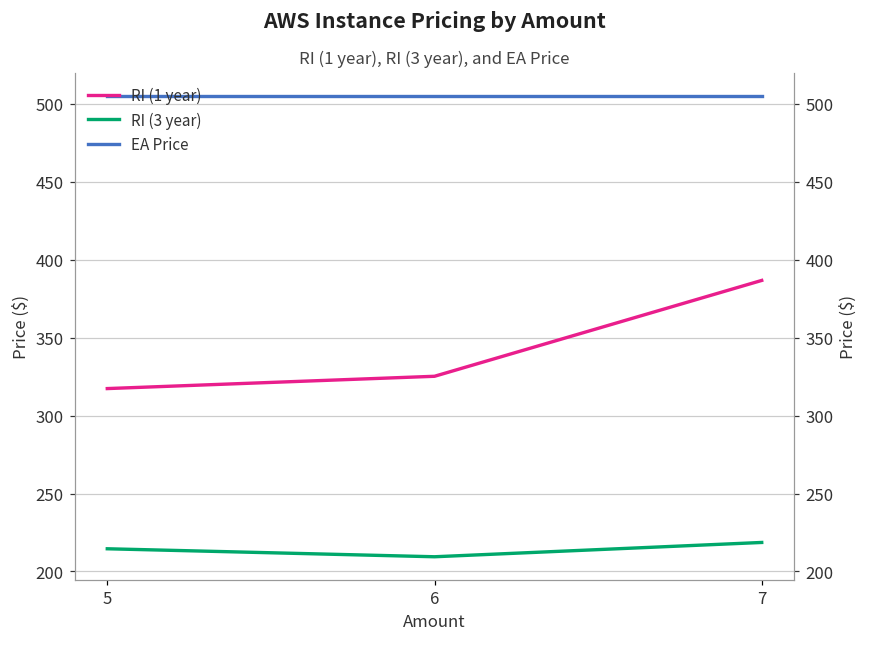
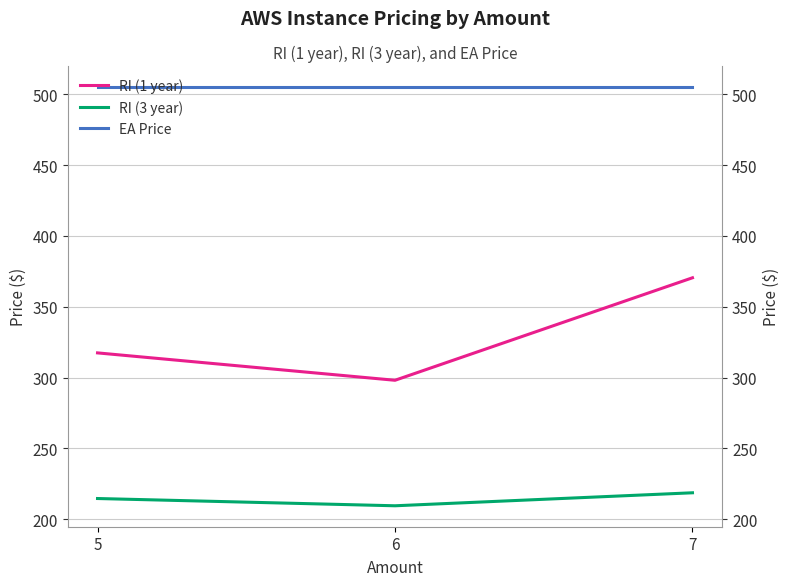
RI (1 year), 6: 325 -> 298
RI (1 year), 7: 387 -> 370
